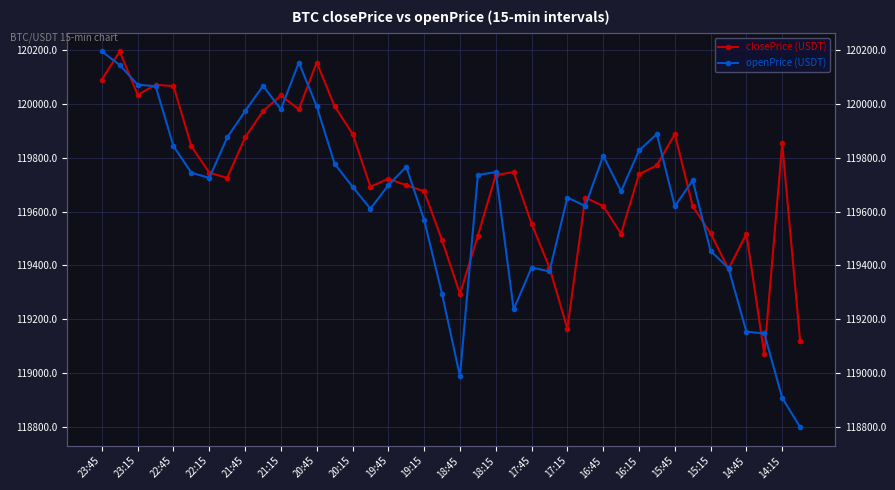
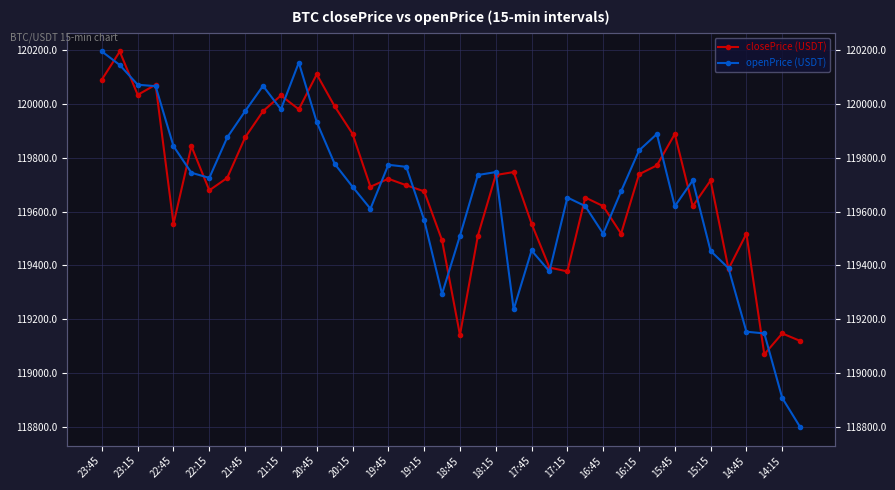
closePrice (USDT), 22:45: 120070 -> 119550
closePrice (USDT), 22:15: 119740 -> 119680
closePrice (USDT), 20:45: 120150 -> 120110
openPrice (USDT), 20:45: 119990 -> 119930
openPrice (USDT), 19:45: 119700 -> 119770
closePrice (USDT), 18:45: 119290 -> 119140
openPrice (USDT), 18:45: 118990 -> 119510
openPrice (USDT), 17:45: 119390 -> 119460
closePrice (USDT), 17:15: 119170 -> 119380
openPrice (USDT), 16:45: 119810 -> 119520
closePrice (USDT), 15:15: 119520 -> 119720
closePrice (USDT), 14:15: 119850 -> 119150
